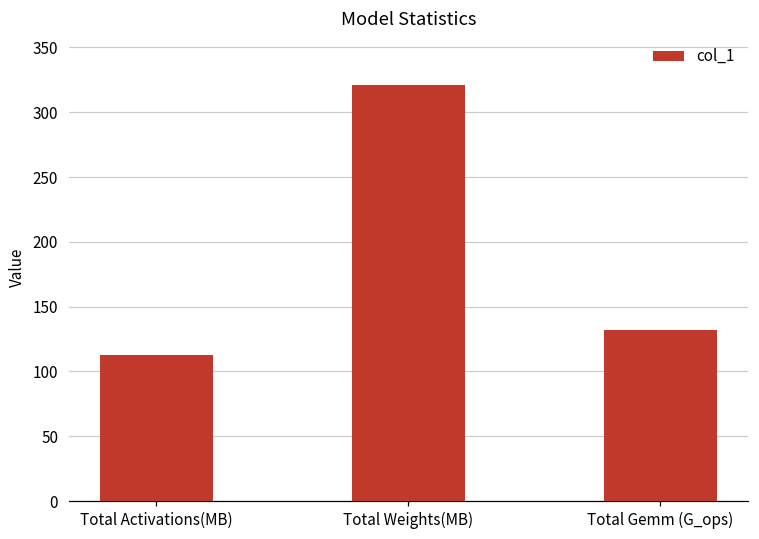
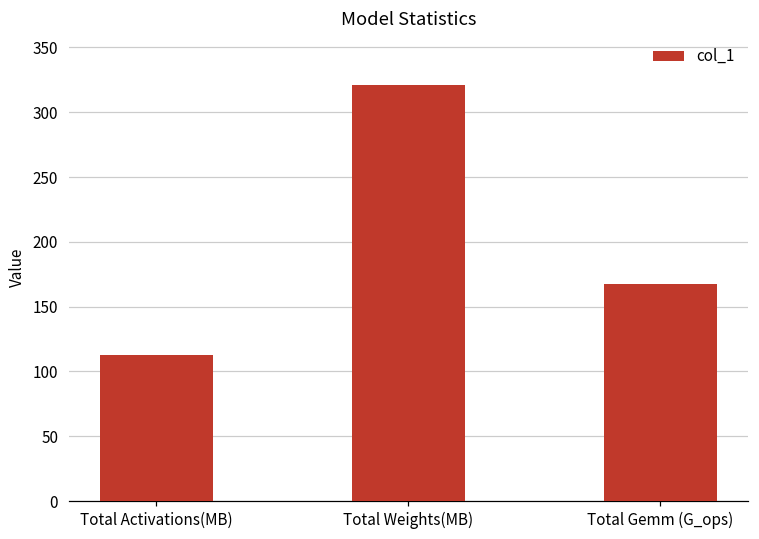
Total Gemm (G_ops): 132 -> 168
